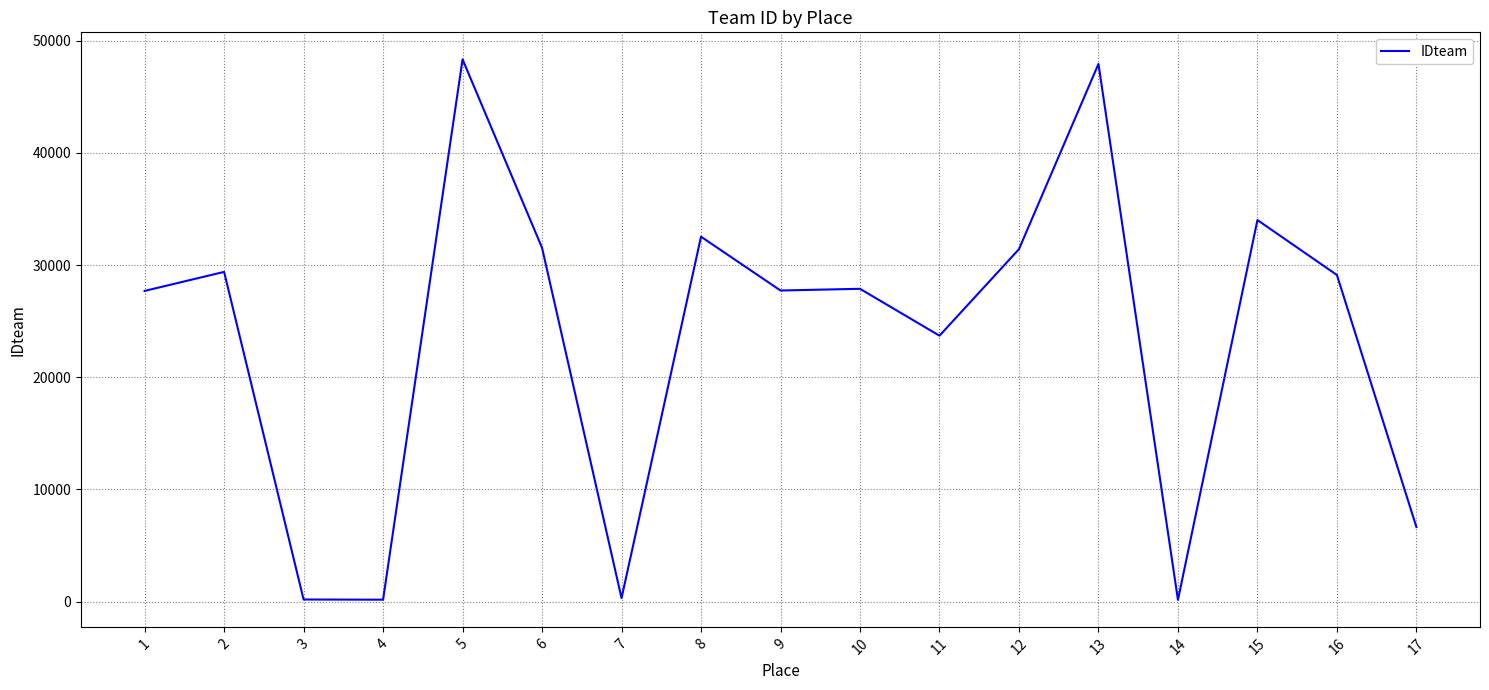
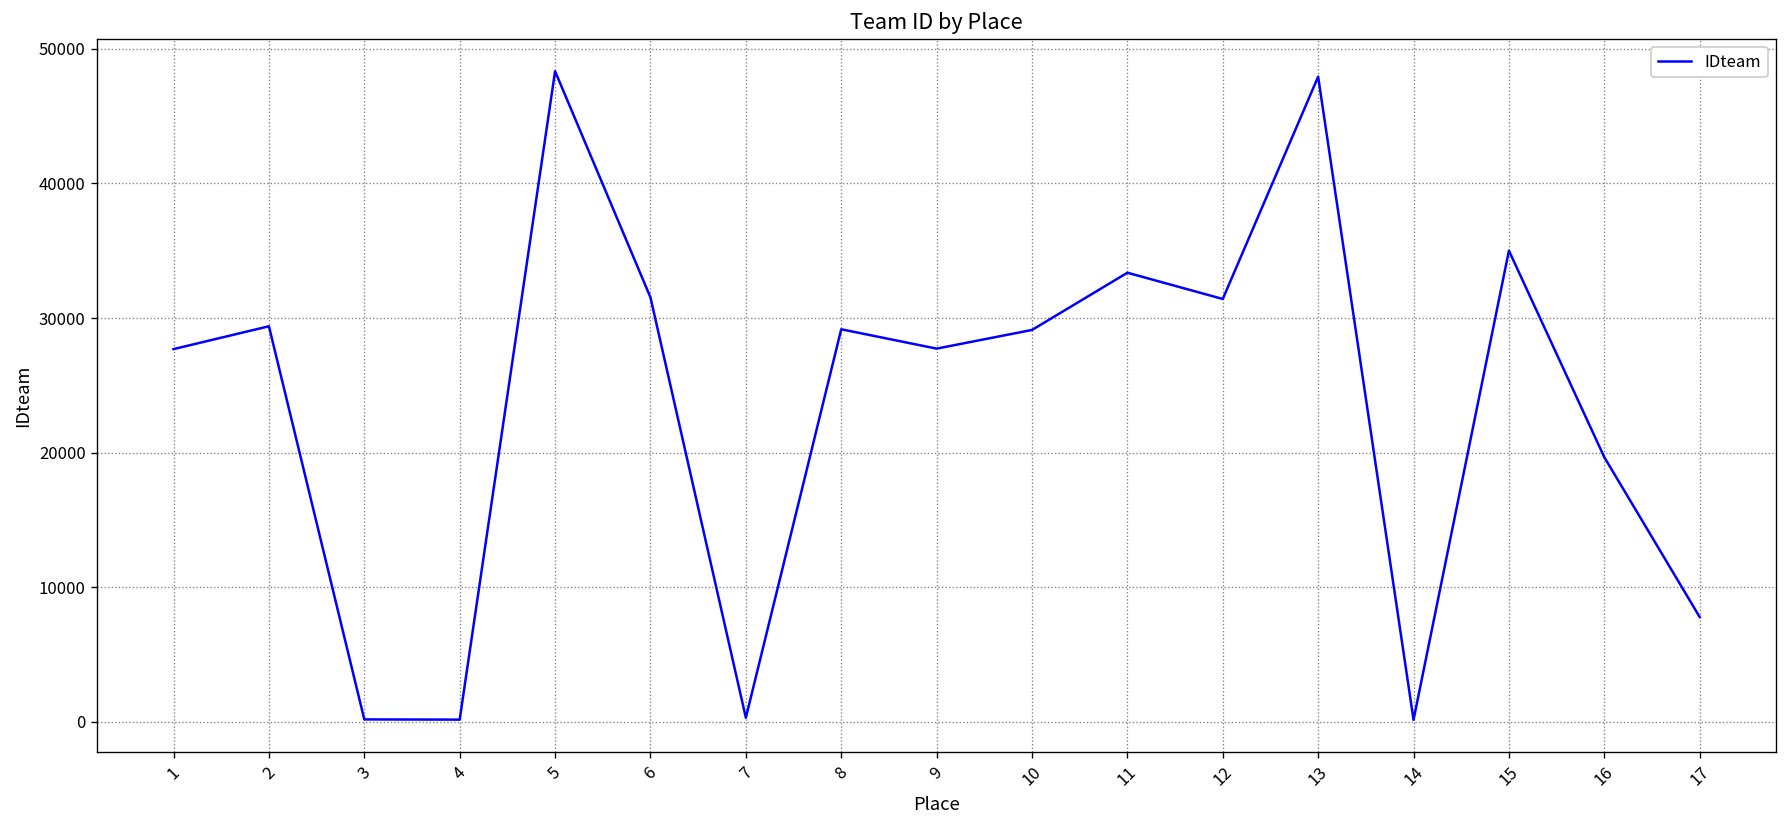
8: 32500 -> 29200
10: 27900 -> 29100
11: 23700 -> 33400
15: 34000 -> 35000
16: 29100 -> 19700
17: 6600 -> 7800
